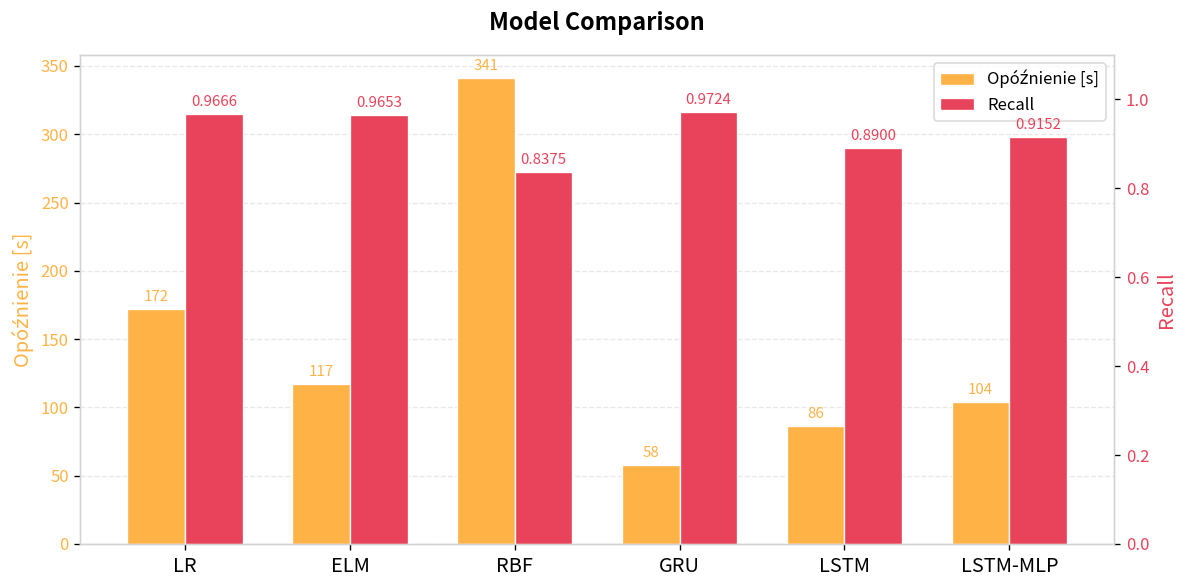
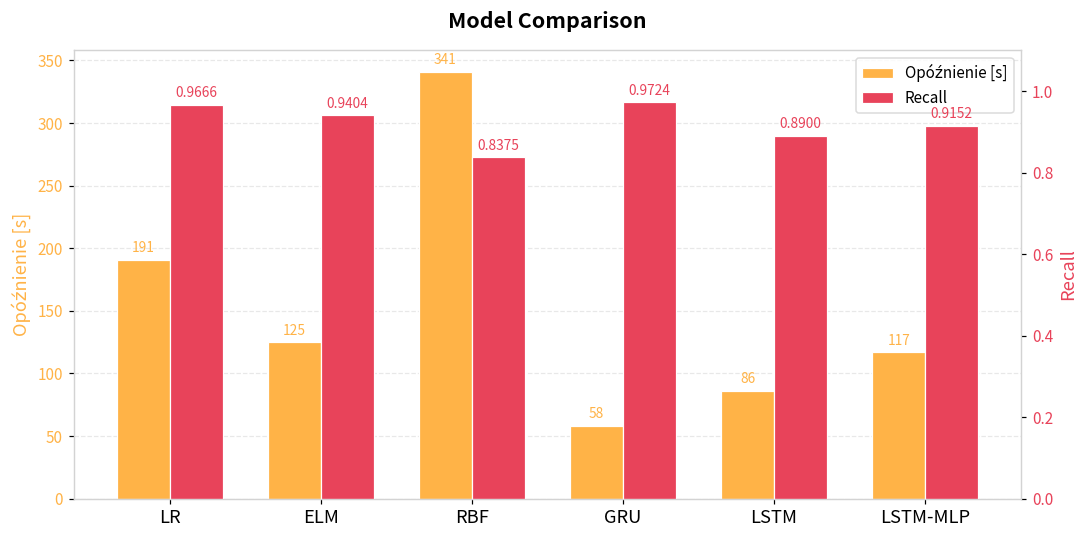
Opóźnienie [s], LR: 172 -> 191
Opóźnienie [s], ELM: 117 -> 125
Opóźnienie [s], LSTM-MLP: 104 -> 117
Recall, ELM: 0.9653 -> 0.9404
